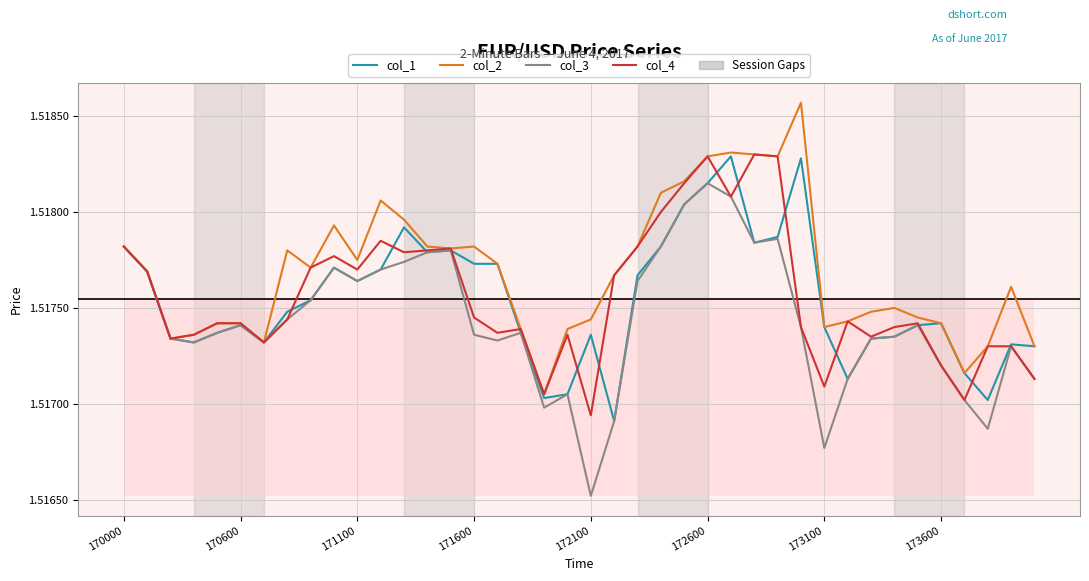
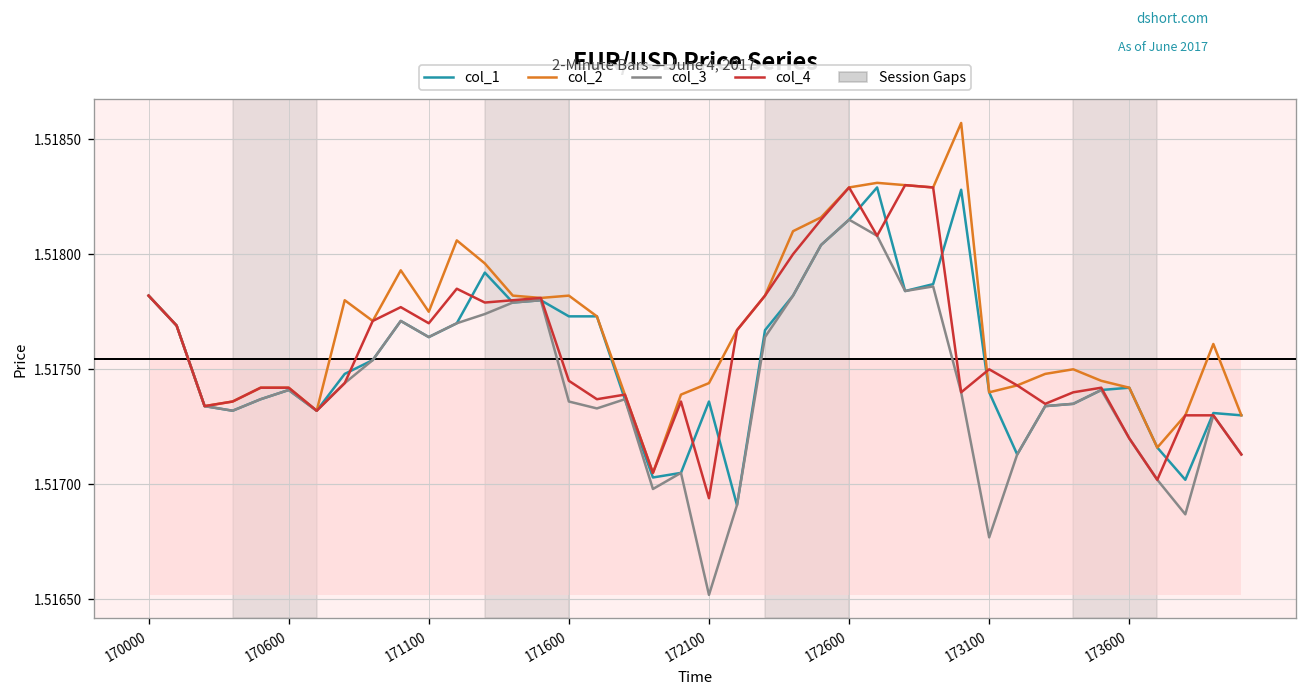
col_4, 173100: 1.51709 -> 1.51750
